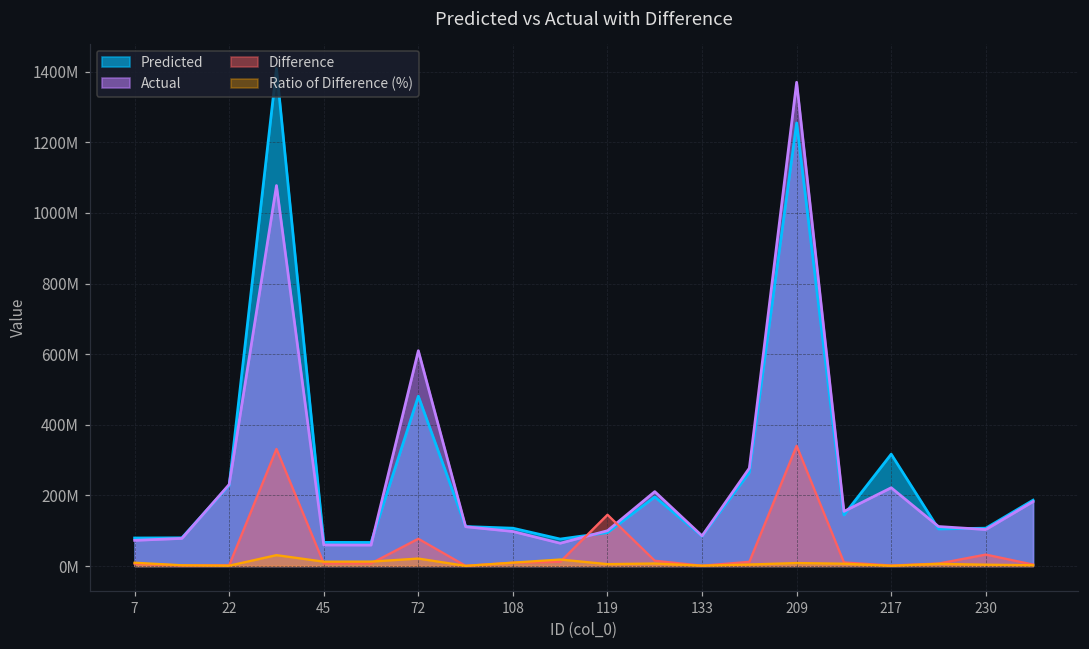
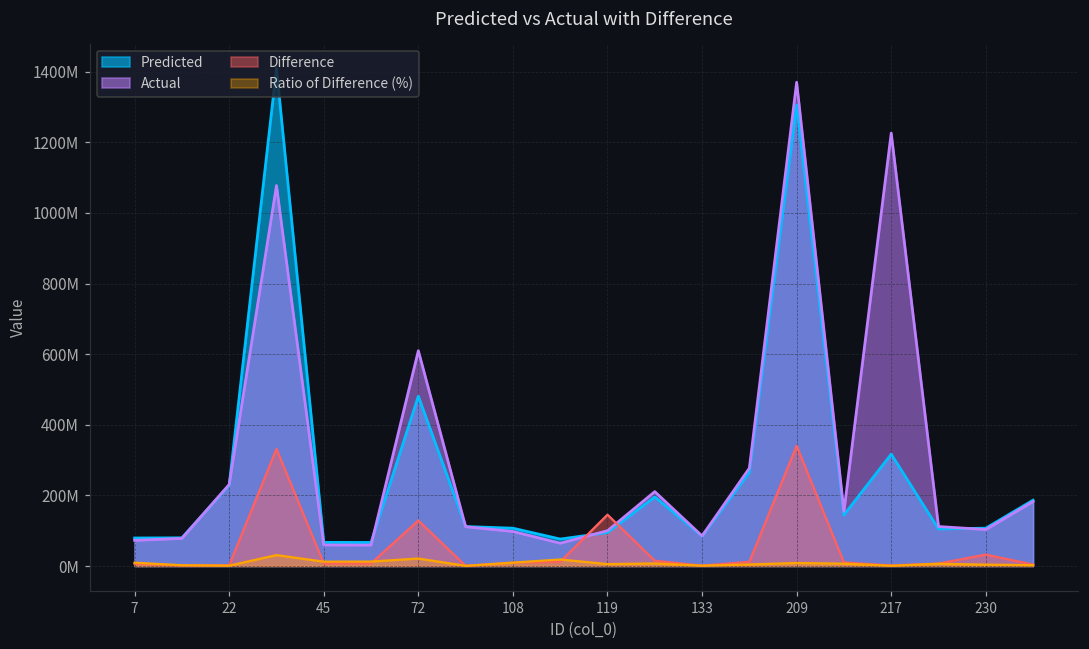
Difference, 72: 80000000 -> 130000000
Predicted, 209: 1260000000 -> 1310000000
Actual, 217: 220000000 -> 1230000000
